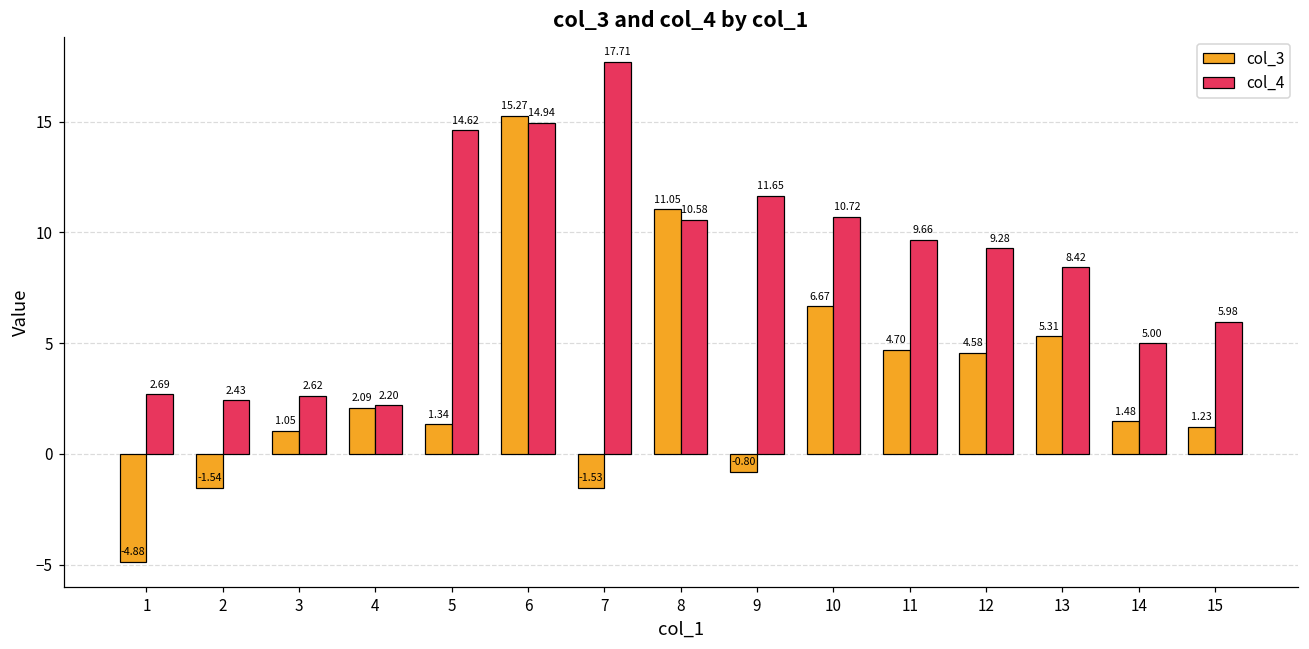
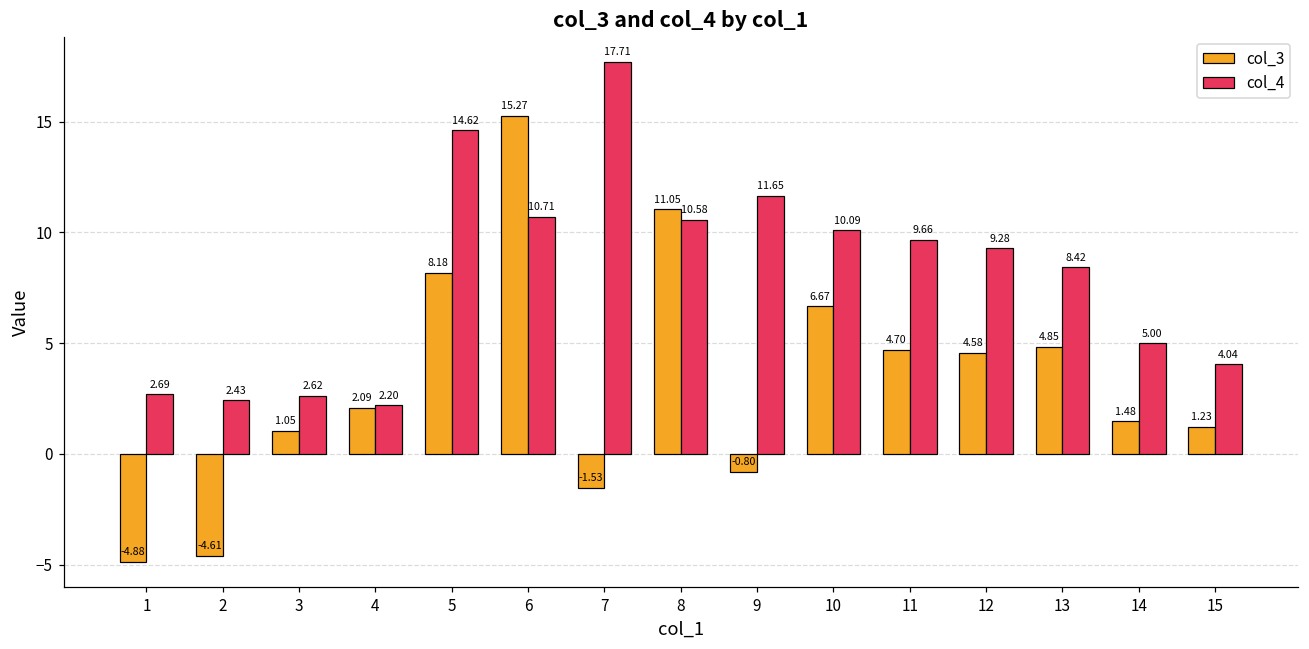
col_3, 2: -1.54 -> -4.61
col_3, 5: 1.34 -> 8.18
col_4, 6: 14.94 -> 10.71
col_4, 10: 10.72 -> 10.09
col_3, 13: 5.31 -> 4.85
col_4, 15: 5.98 -> 4.04
